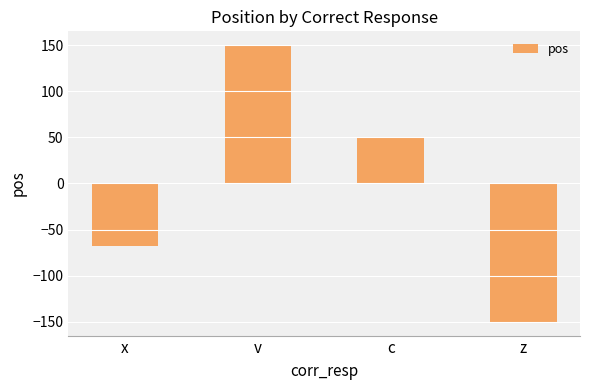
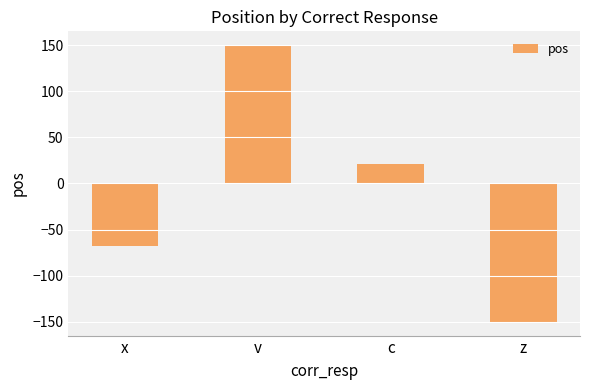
c: 50 -> 20
